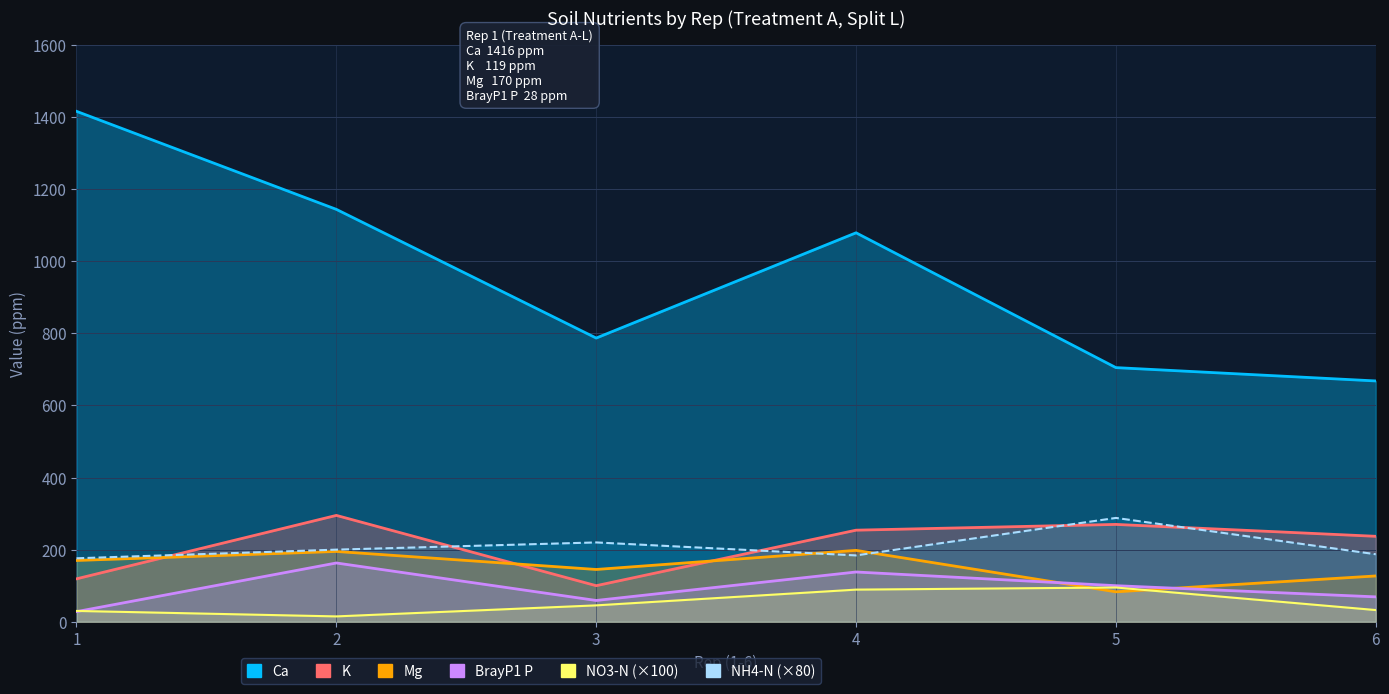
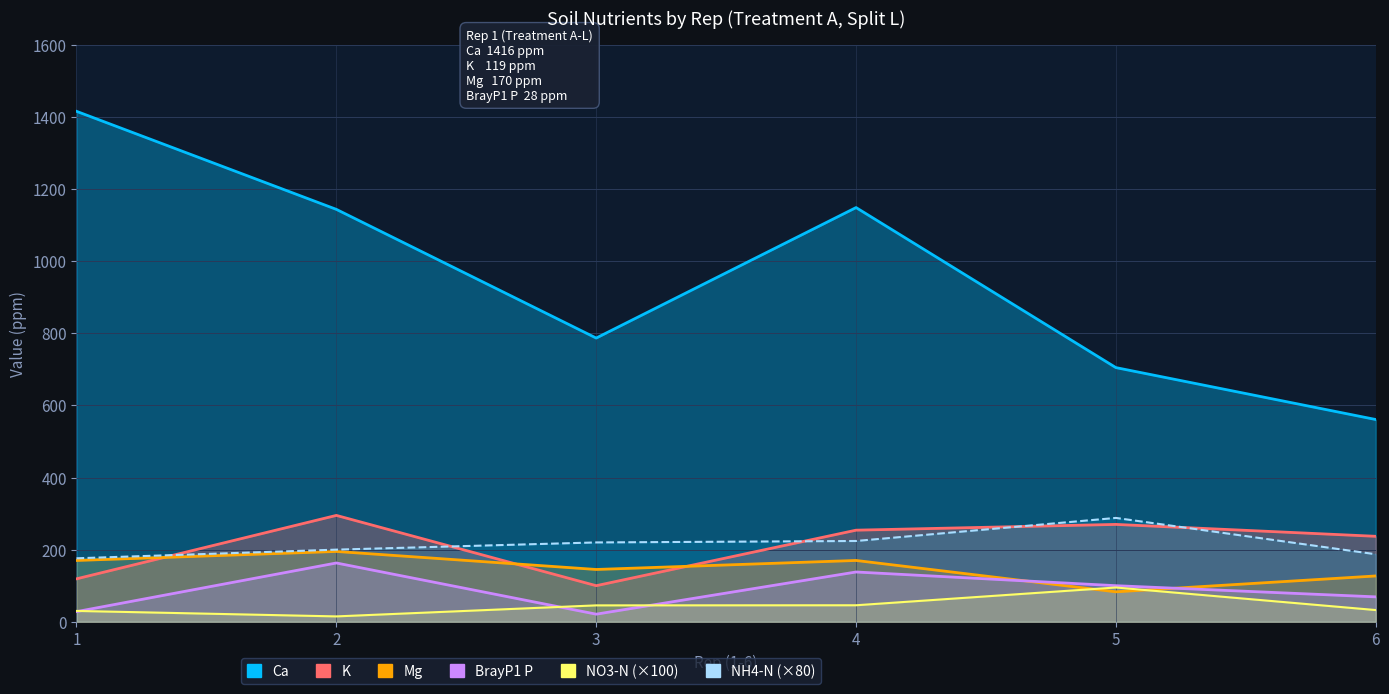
BrayP1 P, 3: 60 -> 20
Ca, 4: 1080 -> 1150
Mg, 4: 200 -> 170
NO3-N (×100), 4: 90 -> 50
NH4-N (×80), 4: 180 -> 220
Ca, 6: 670 -> 560
